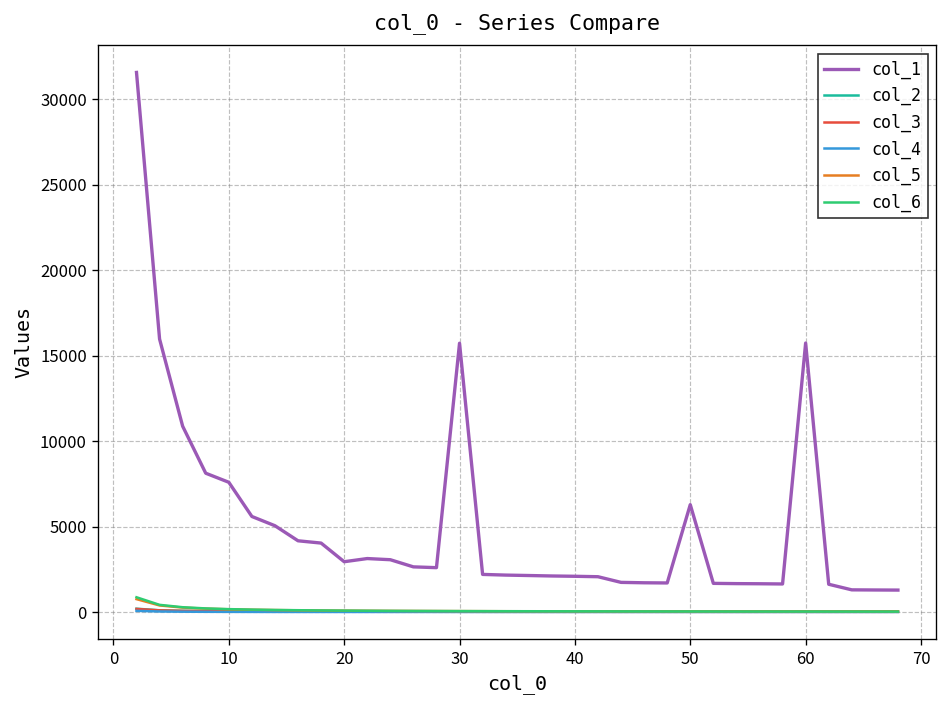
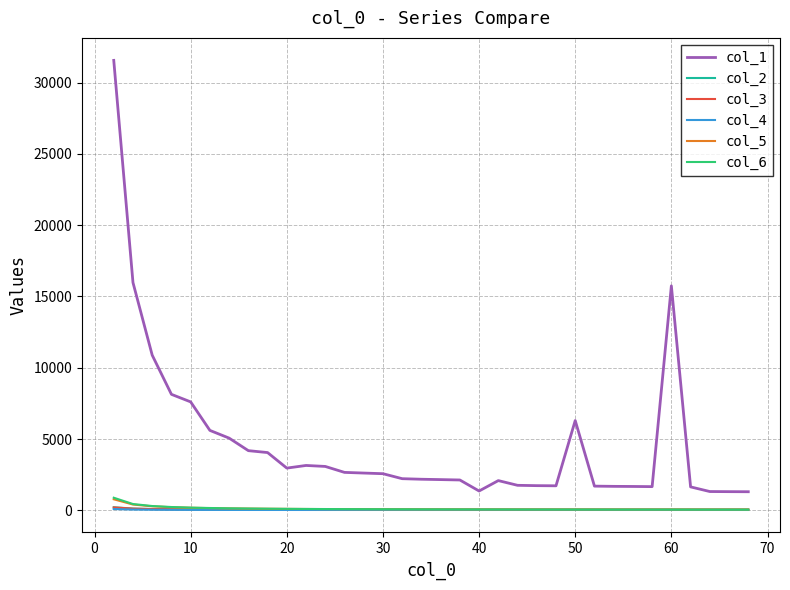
col_1, 30: 15700 -> 2600
col_1, 40: 2100 -> 1400
